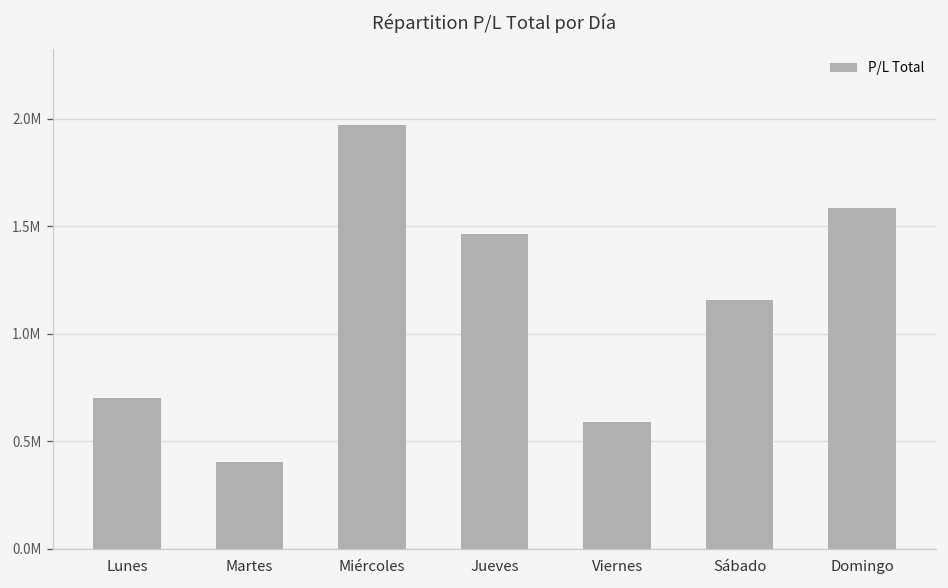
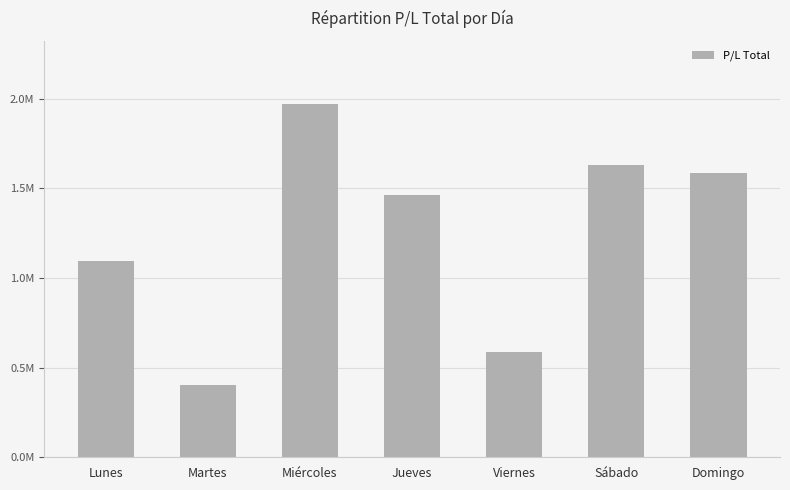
Lunes: 700000 -> 1100000
Sábado: 1150000 -> 1630000
